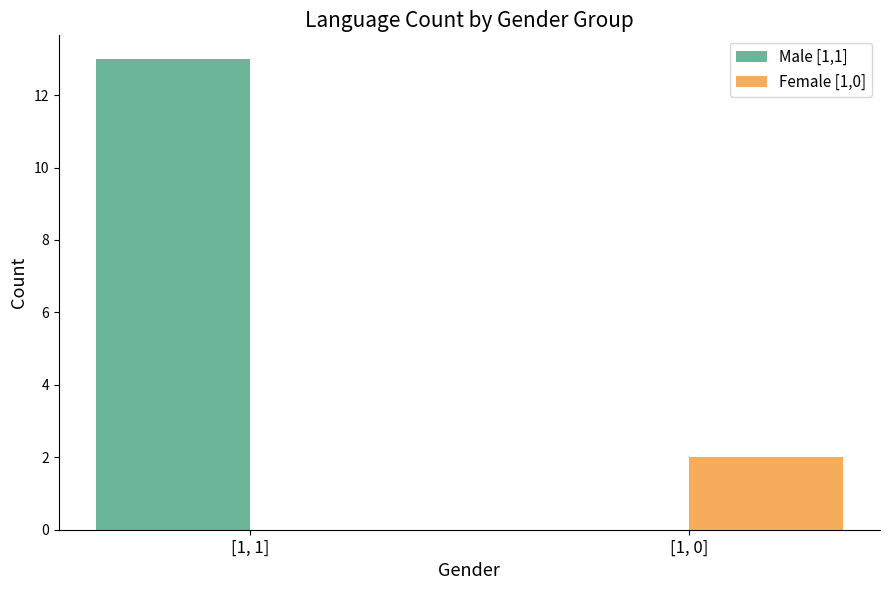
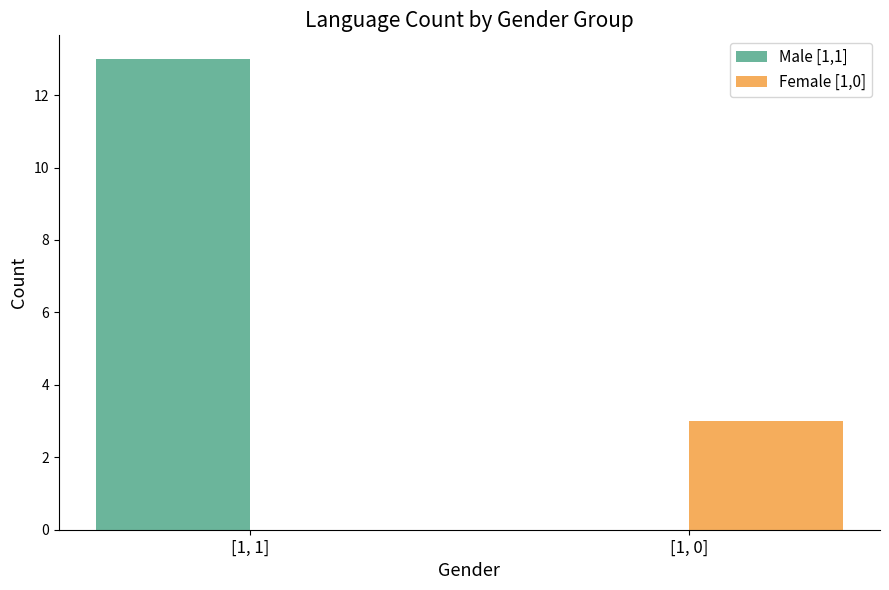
Female [1,0], [1, 0]: 2 -> 3
